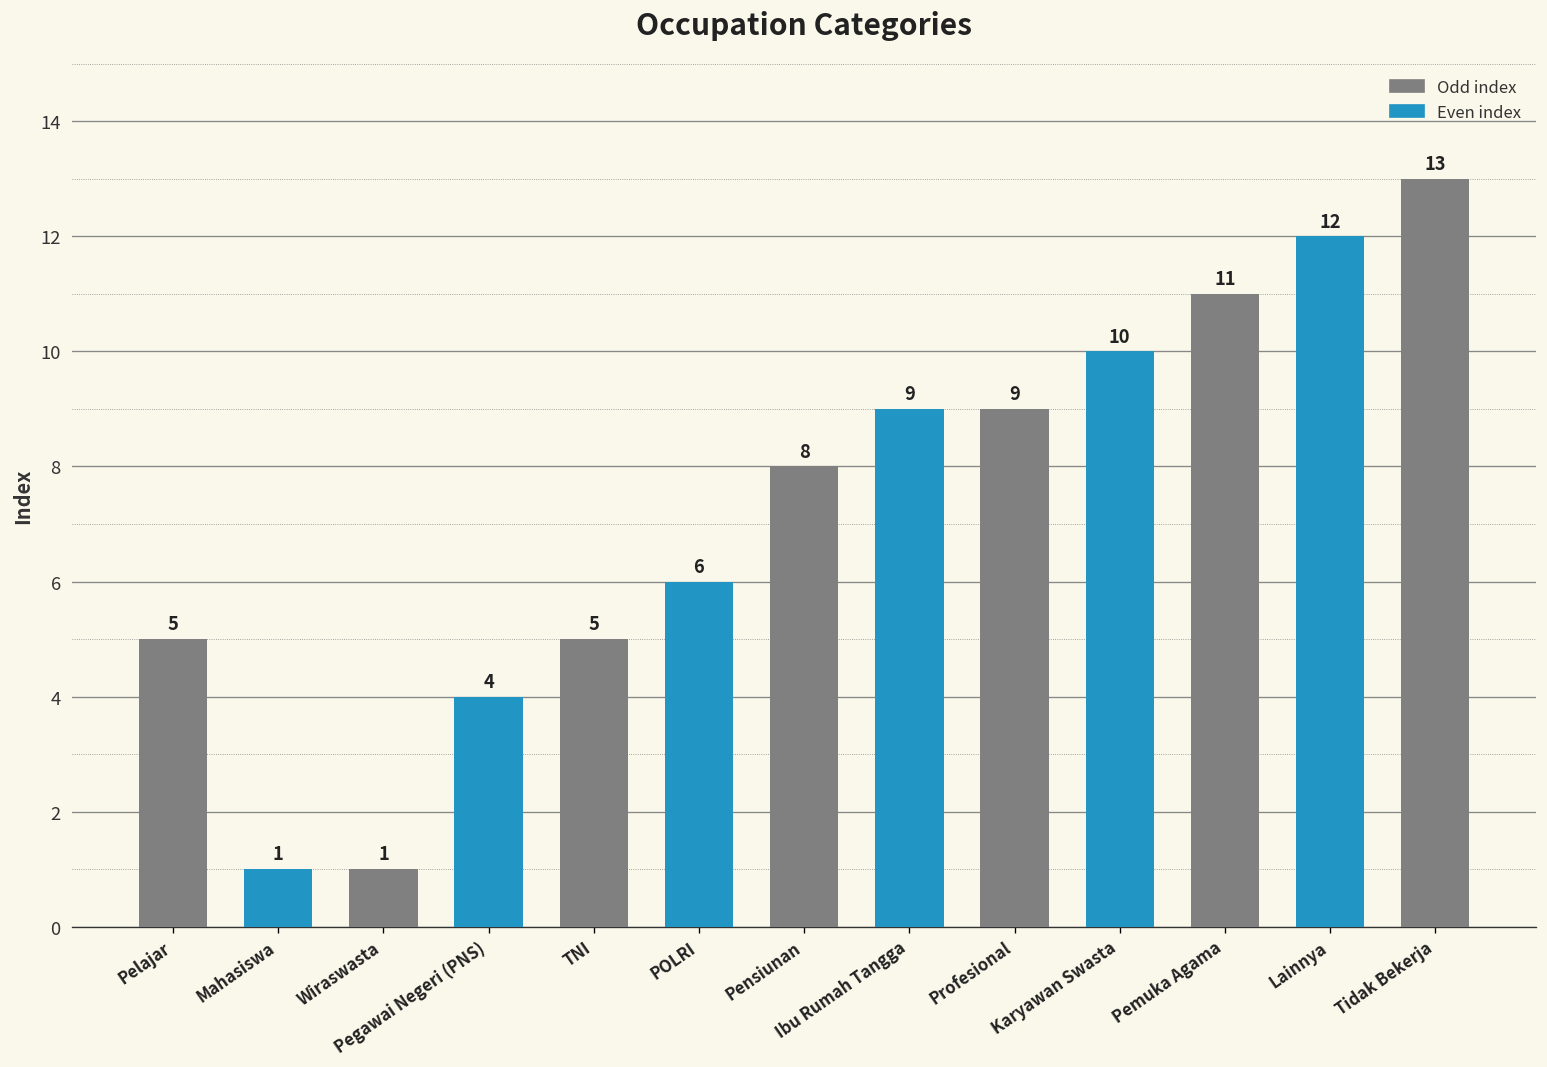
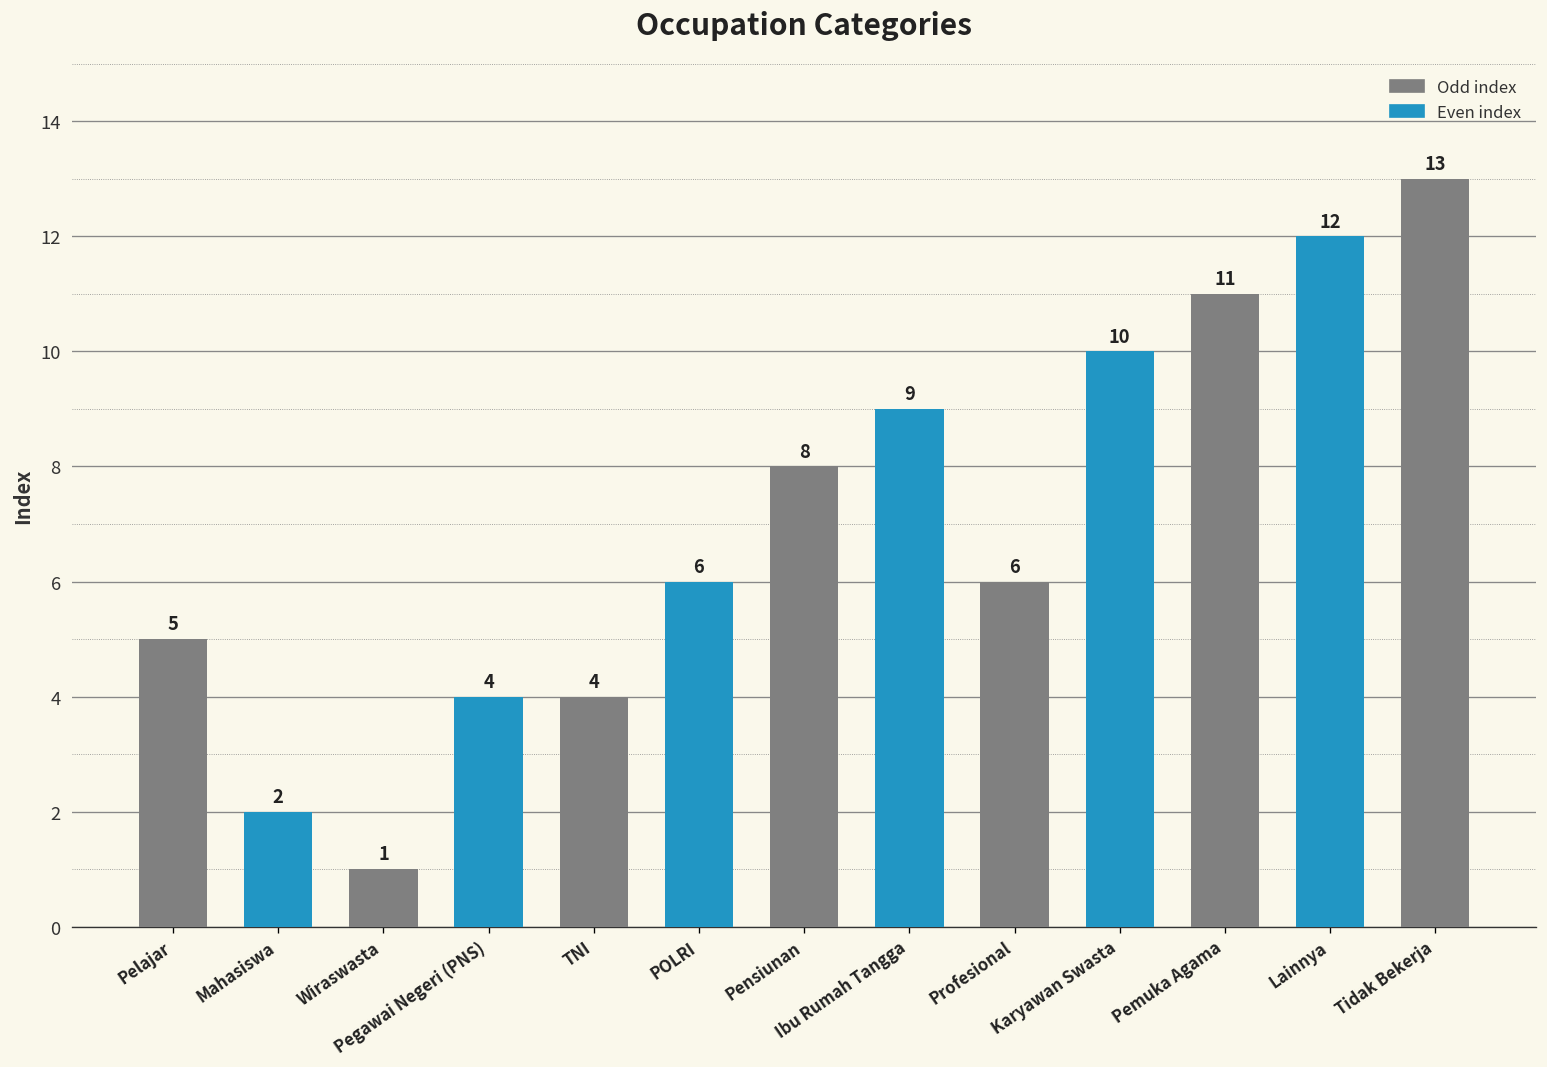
Mahasiswa: 1 -> 2
TNI: 5 -> 4
Profesional: 9 -> 6
